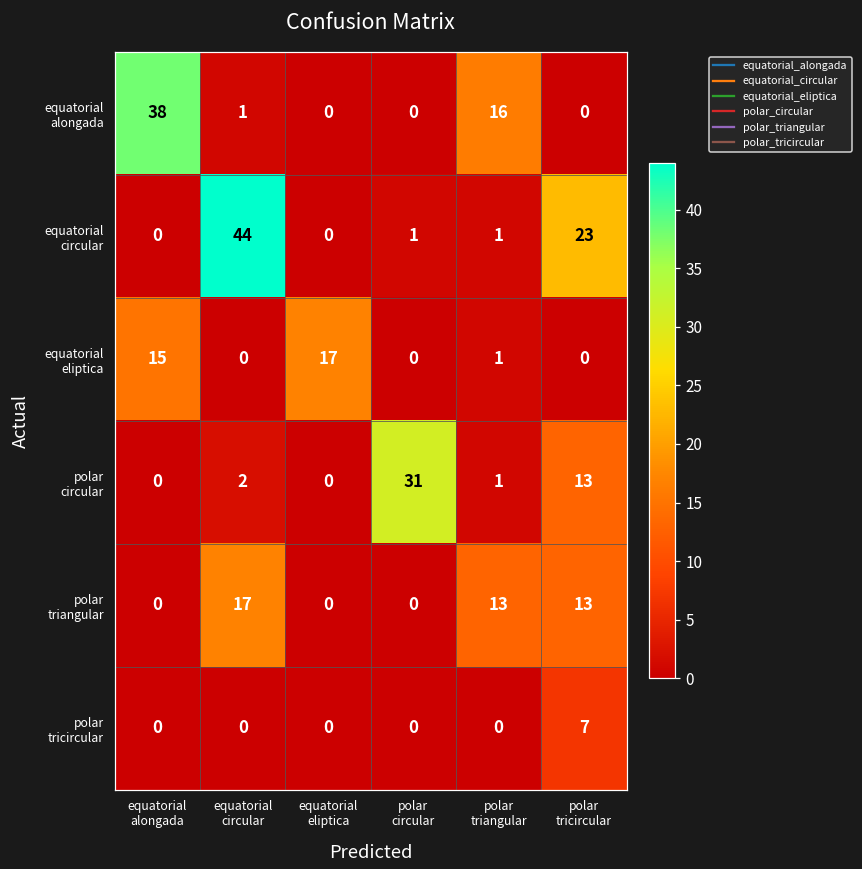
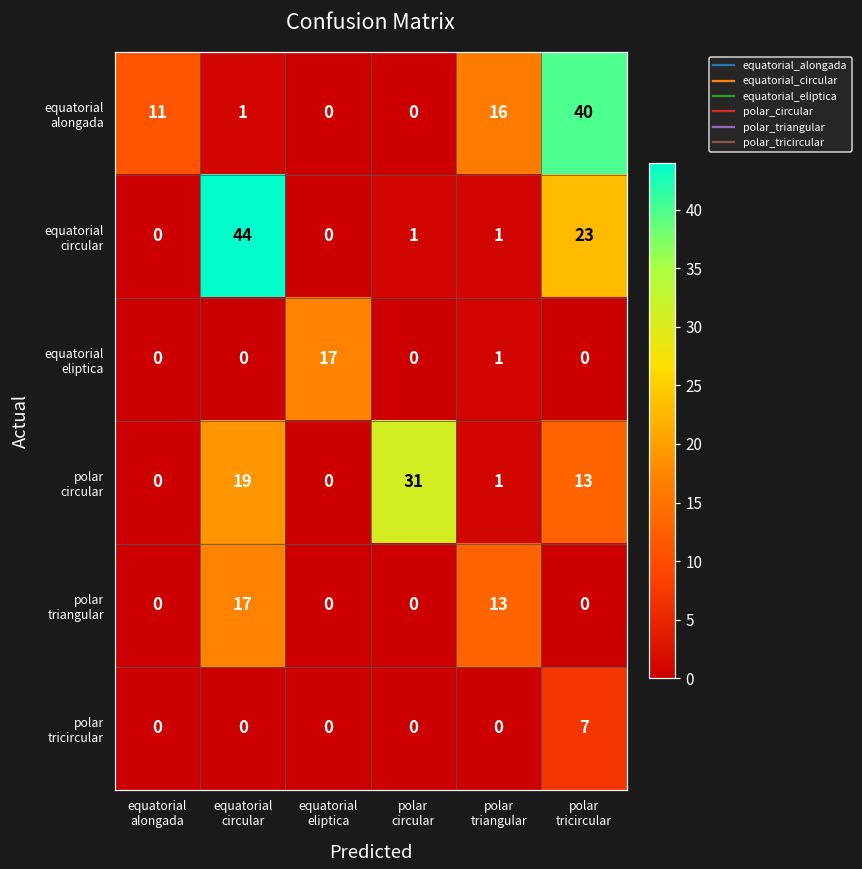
equatorial alongada, equatorial alongada: 38 -> 11
equatorial alongada, polar tricircular: 0 -> 40
equatorial eliptica, equatorial alongada: 15 -> 0
polar circular, equatorial circular: 2 -> 19
polar triangular, polar tricircular: 13 -> 0
